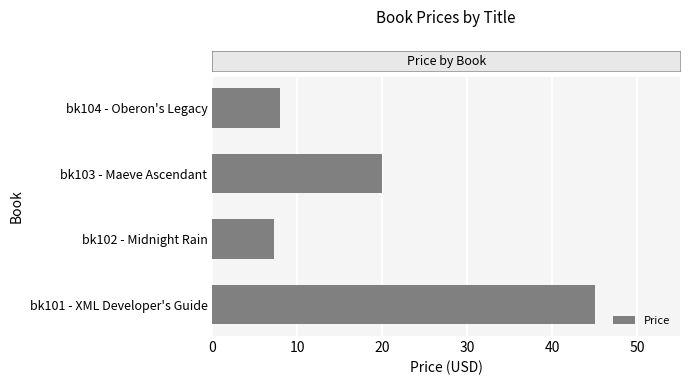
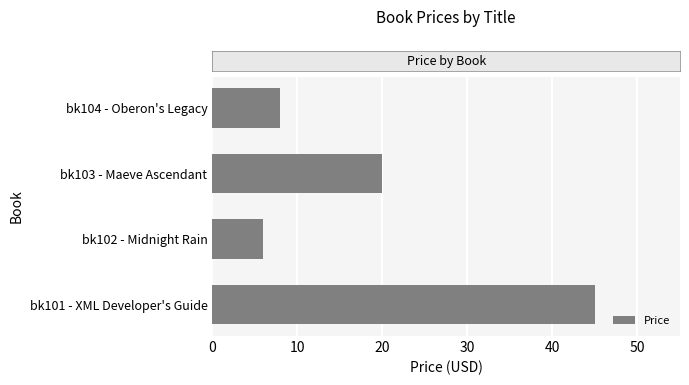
bk102 - Midnight Rain: 7 -> 6
